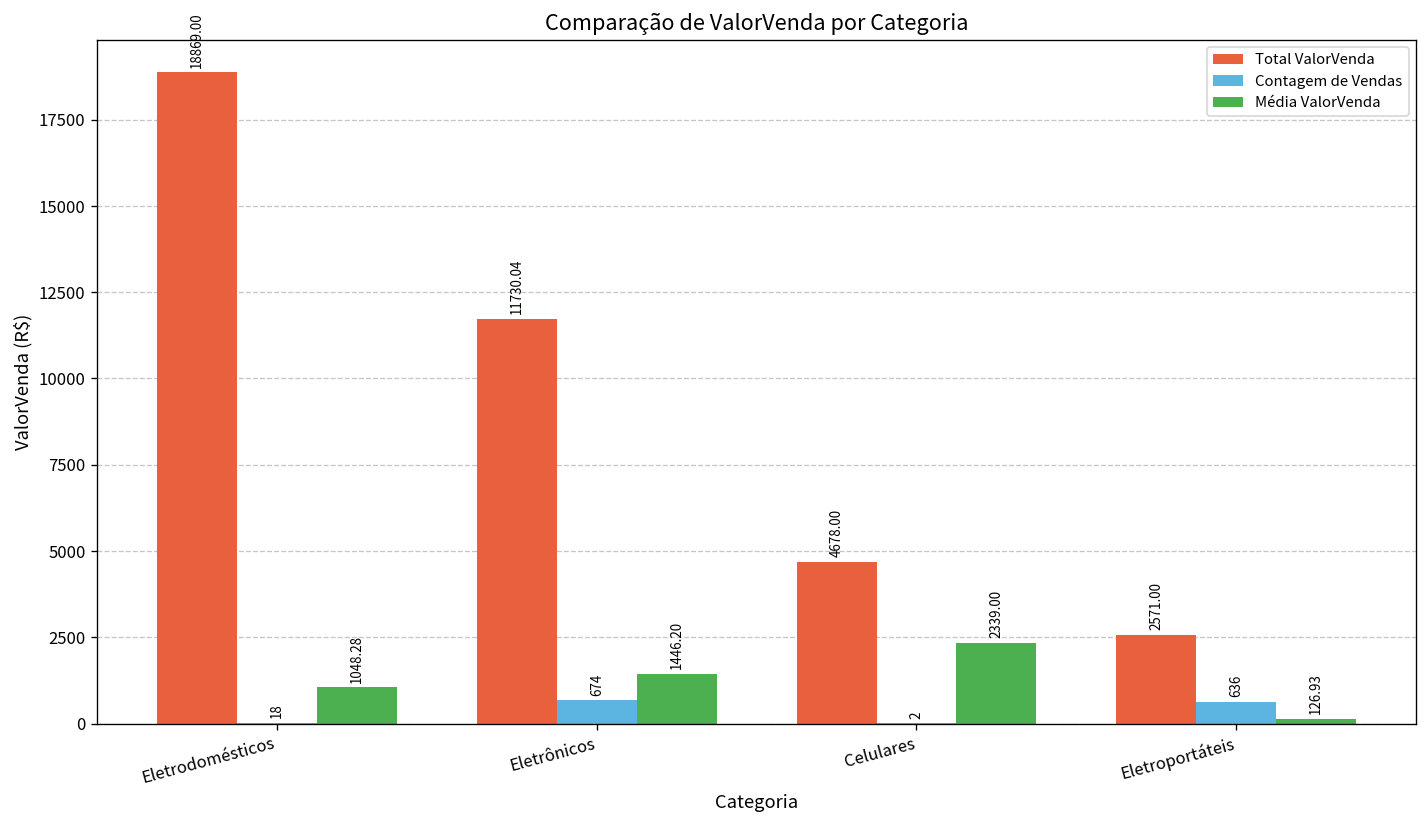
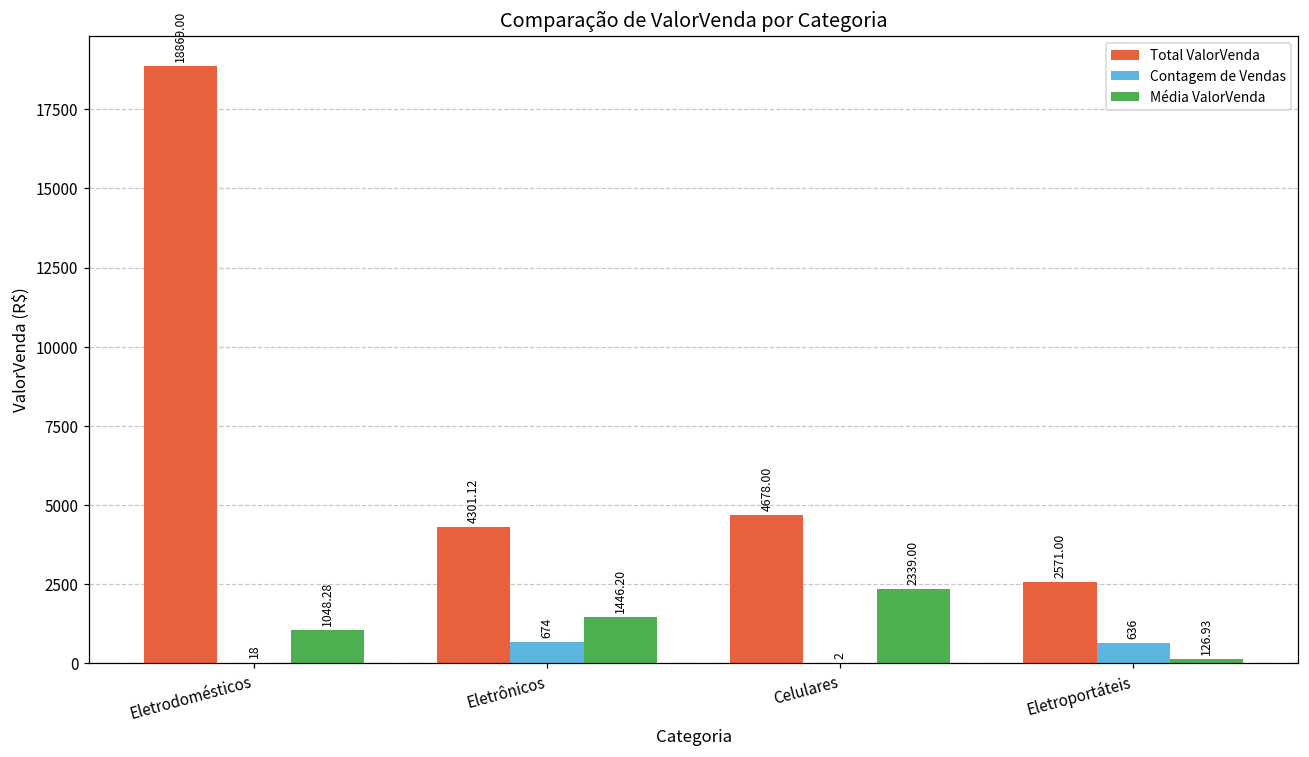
Total ValorVenda, Eletrônicos: 11730.04 -> 4301.12
